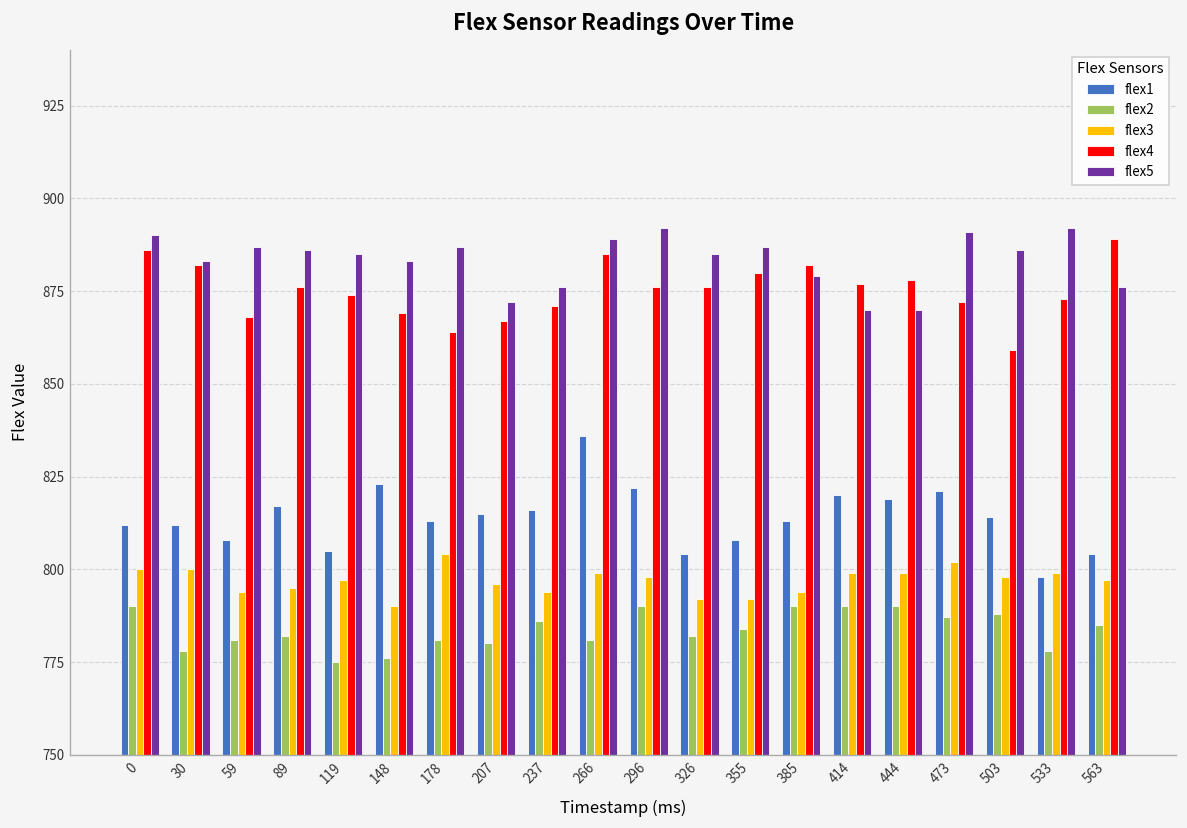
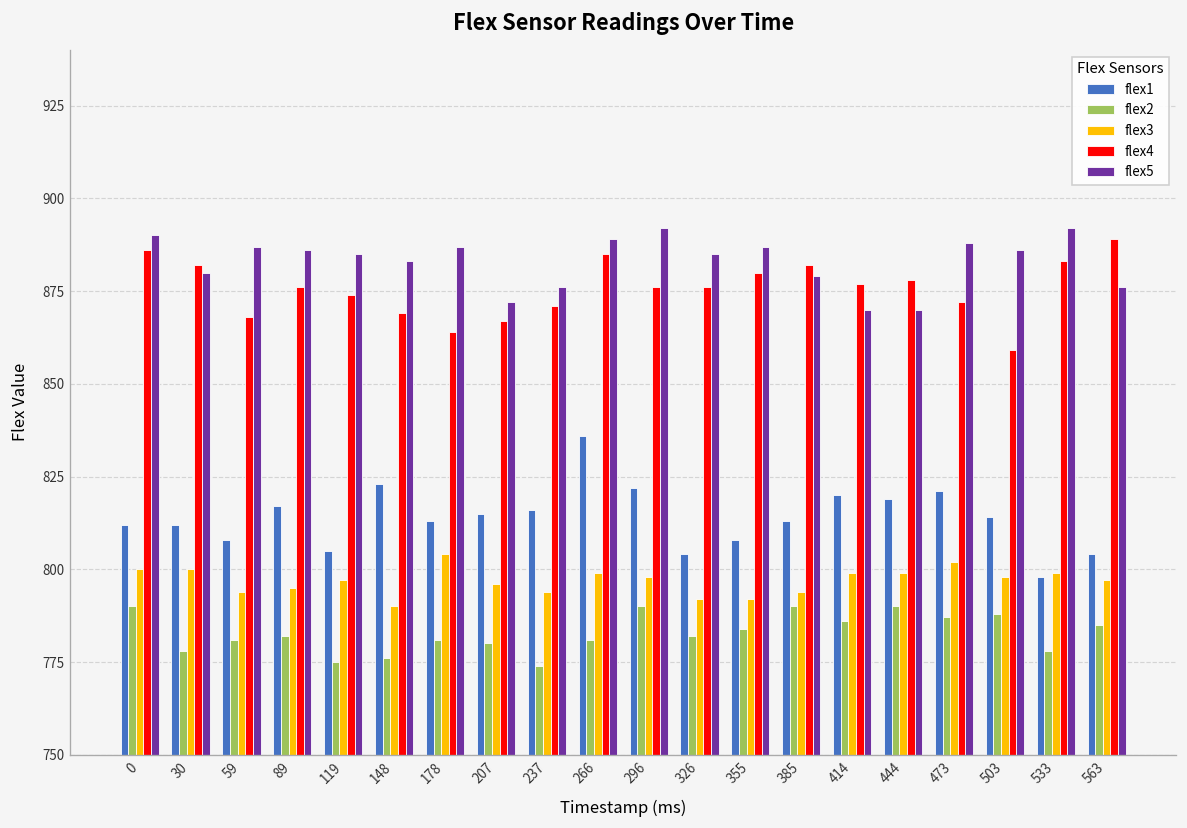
flex5, 30: 883 -> 880
flex2, 237: 786 -> 774
flex2, 414: 790 -> 786
flex5, 473: 891 -> 888
flex4, 533: 873 -> 883
